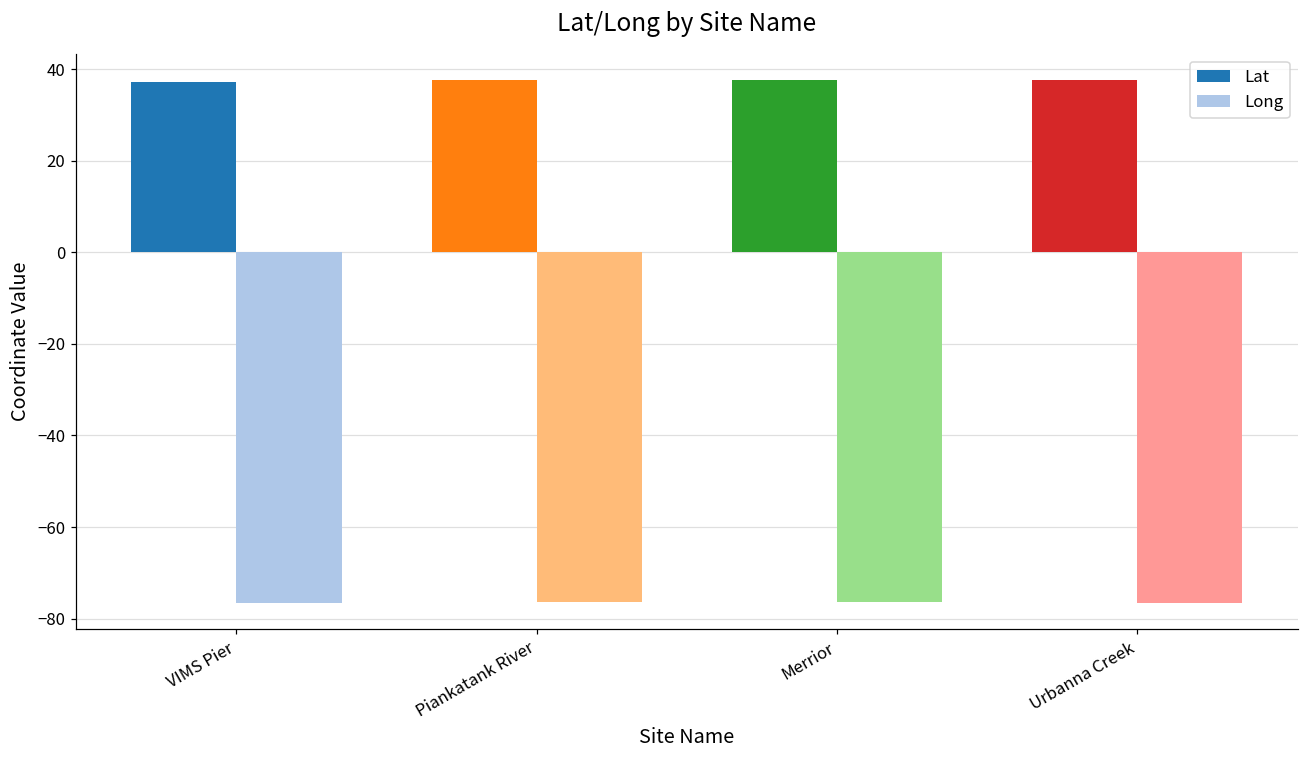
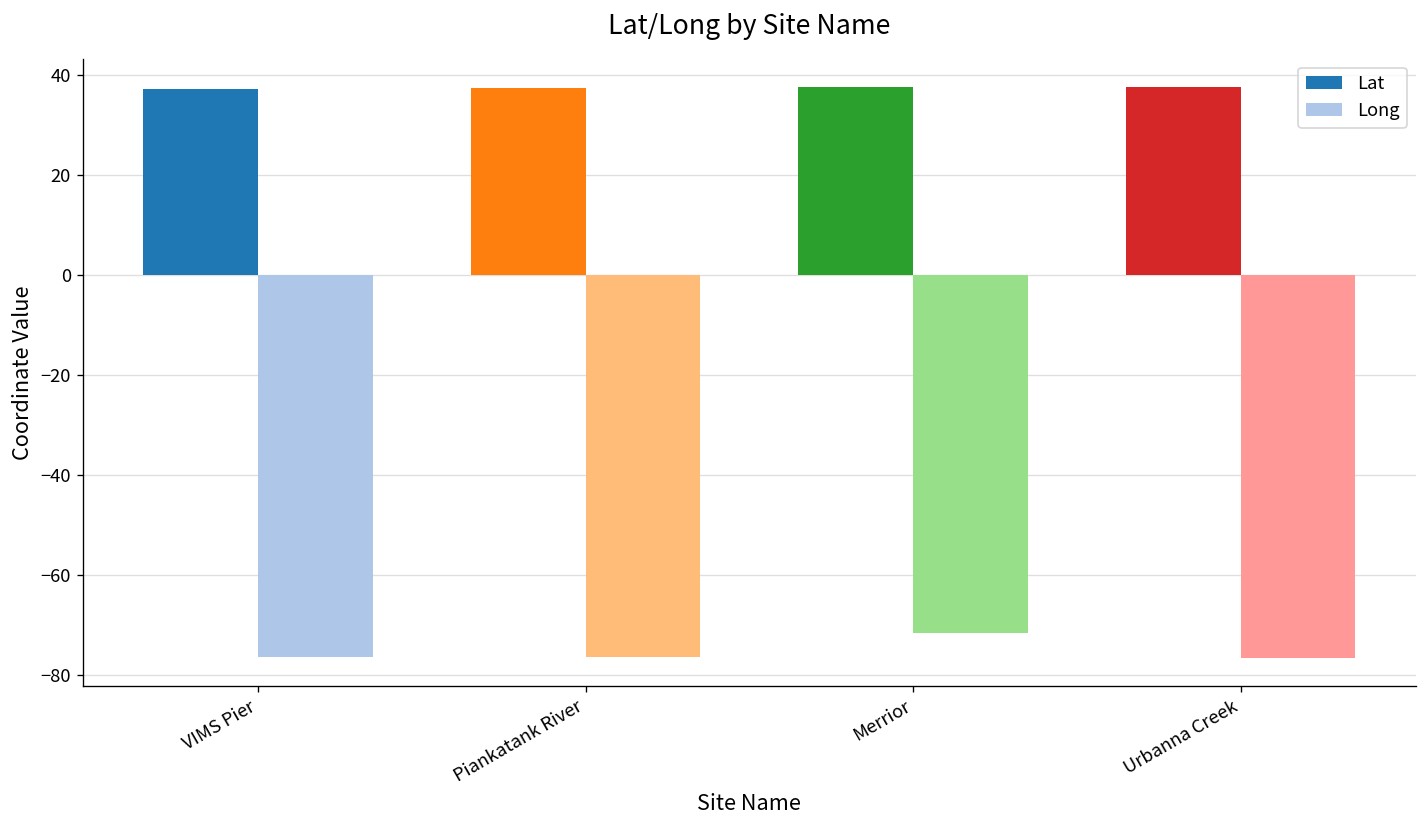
Long, Merrior: -76 -> -72
